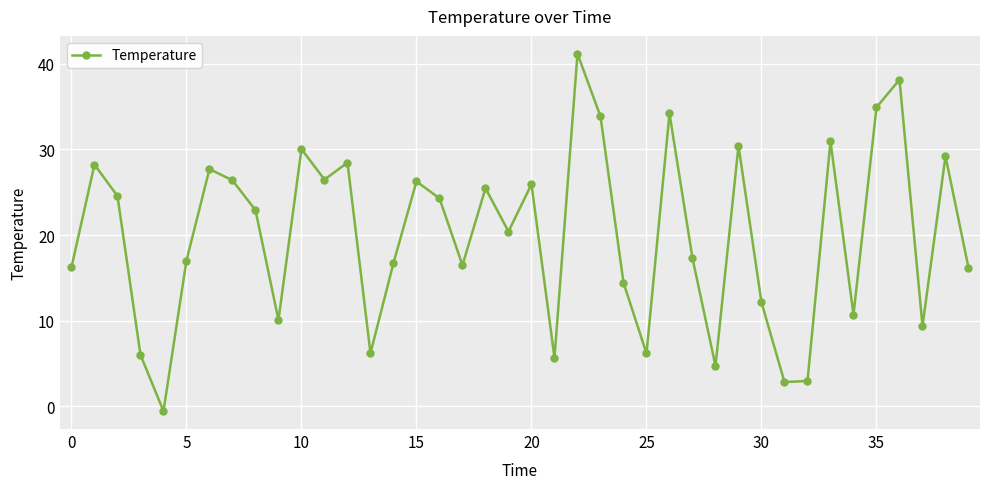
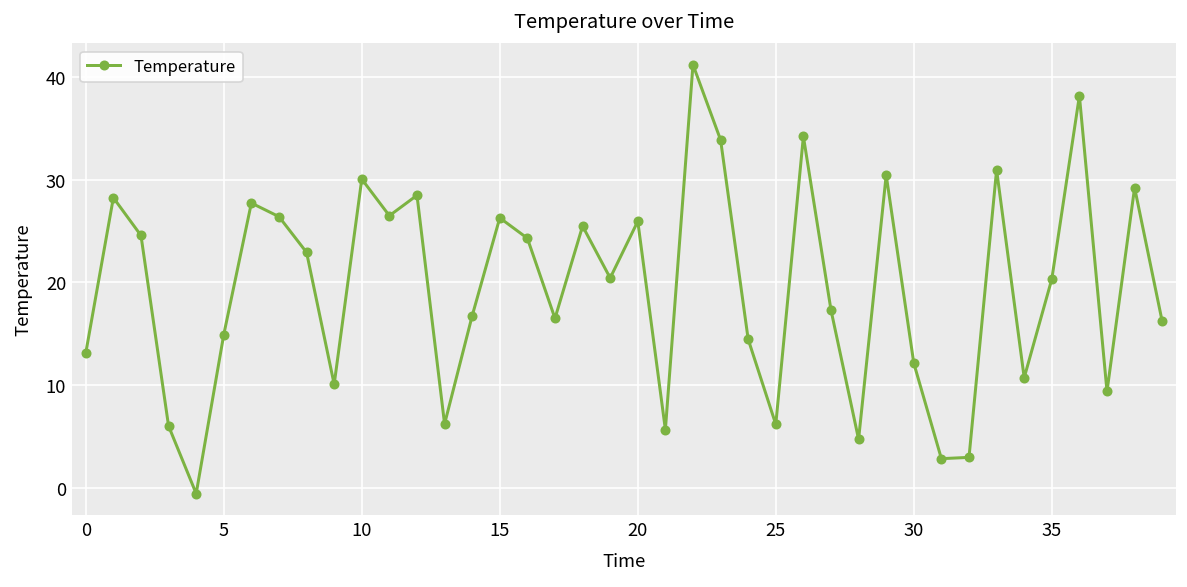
0: 16 -> 13
5: 17 -> 15
35: 35 -> 20
